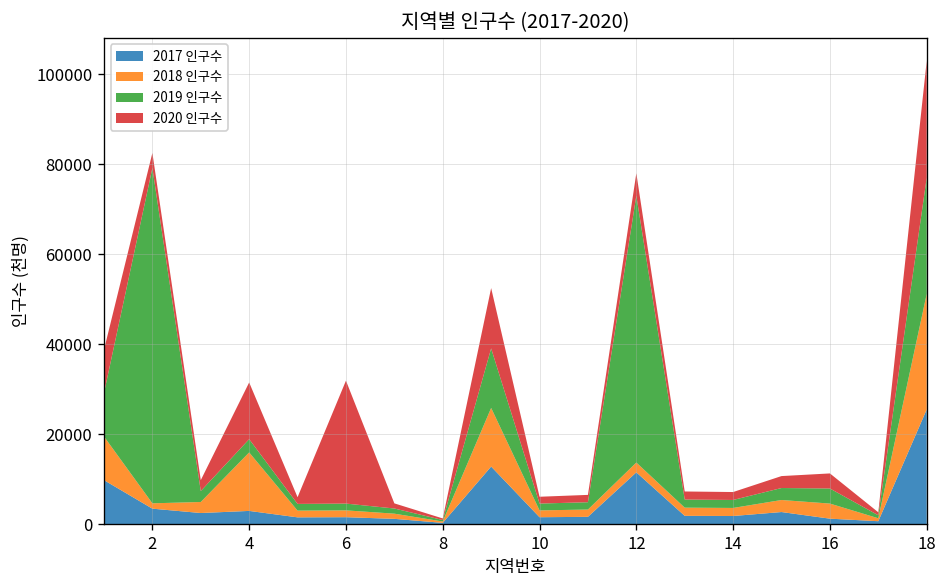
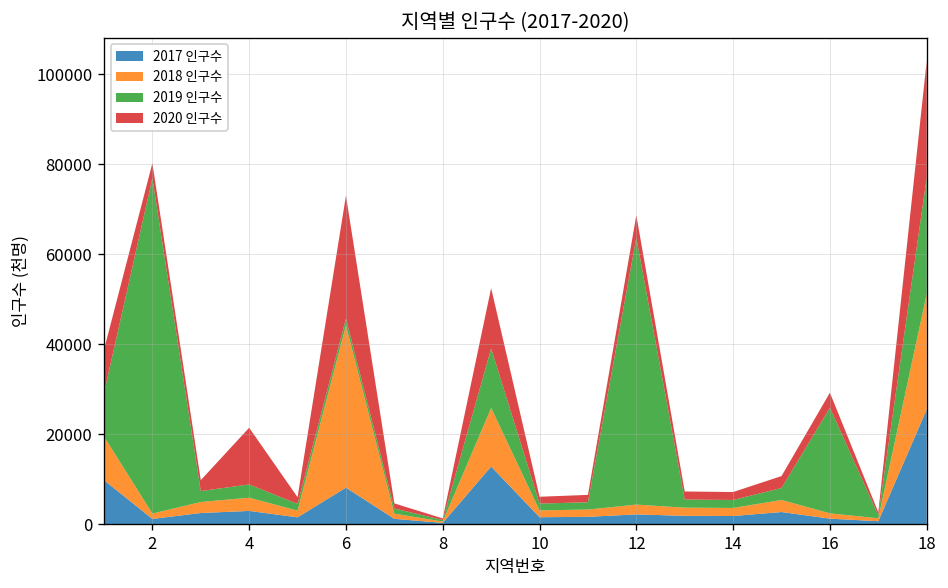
2017 인구수, 2: 3000 -> 1000
2018 인구수, 4: 13000 -> 3000
2017 인구수, 6: 2000 -> 8000
2018 인구수, 6: 2000 -> 36000
2017 인구수, 12: 11000 -> 2000
2018 인구수, 16: 3000 -> 1000
2019 인구수, 16: 3000 -> 23000
